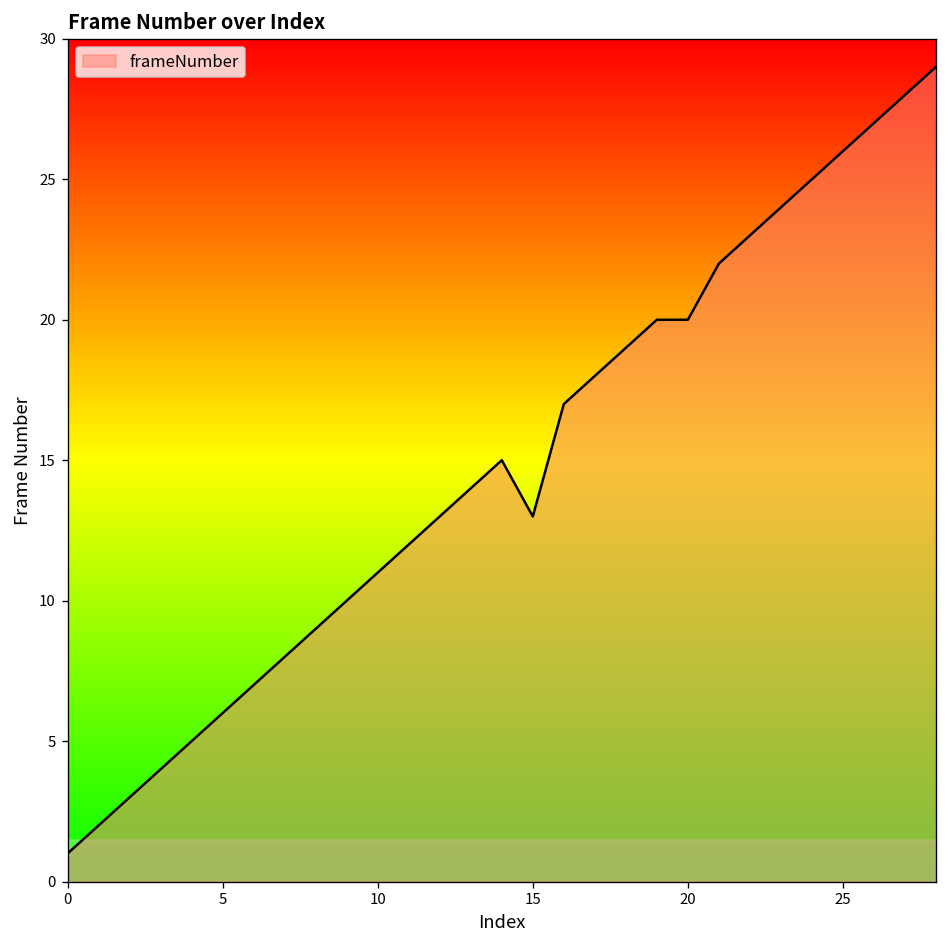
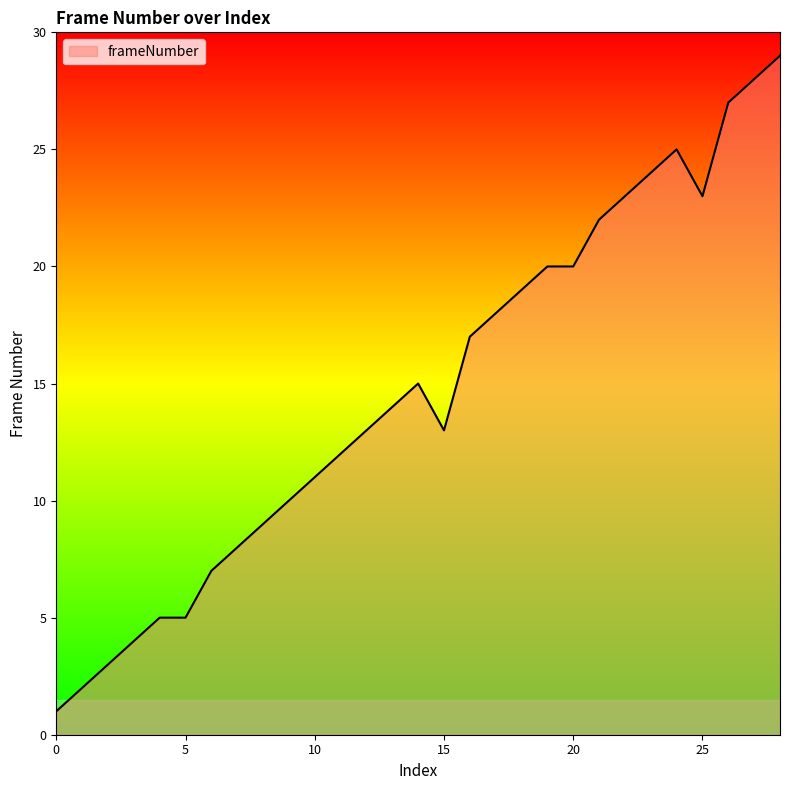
5: 6 -> 5
25: 26 -> 23
